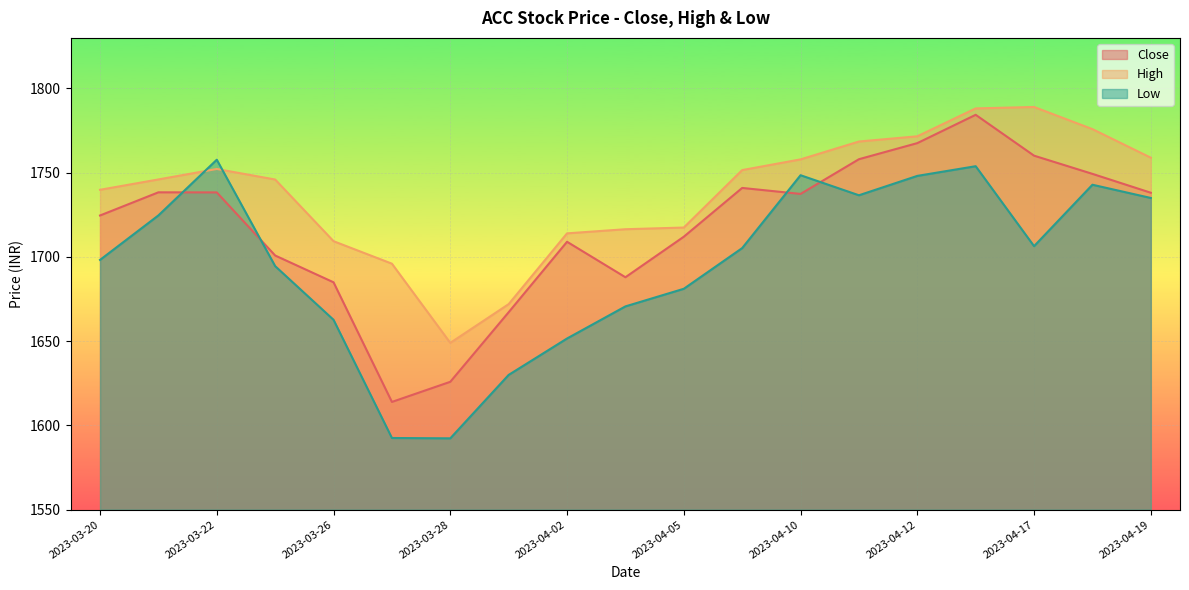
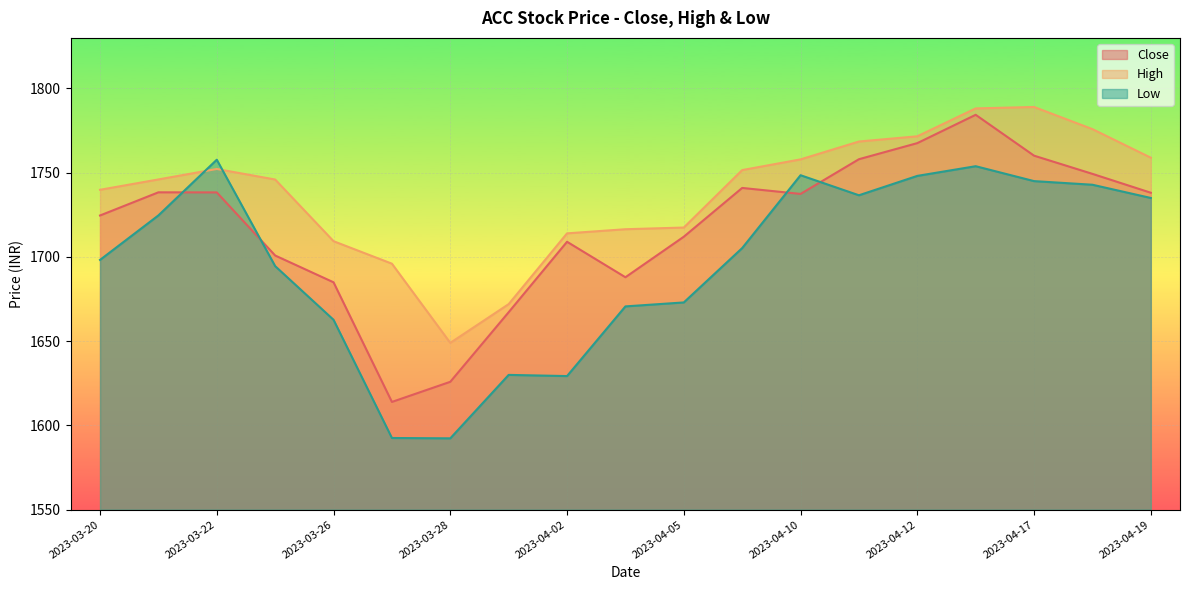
Low, 2023-04-02: 1652 -> 1629
Low, 2023-04-05: 1681 -> 1673
Low, 2023-04-17: 1706 -> 1745
